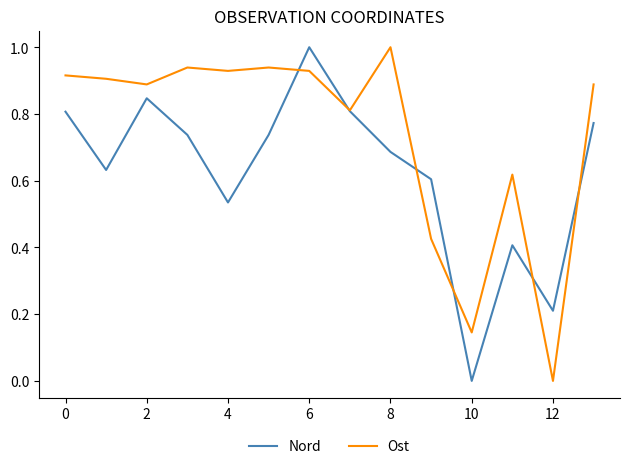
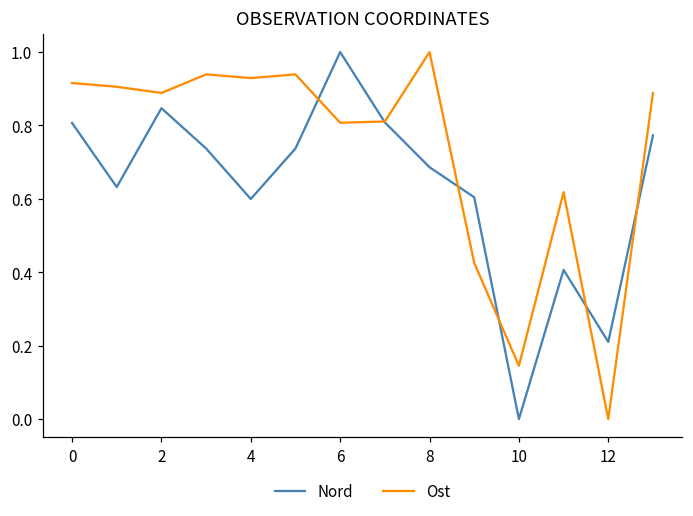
Nord, 4: 0.53 -> 0.60
Ost, 6: 0.93 -> 0.81
